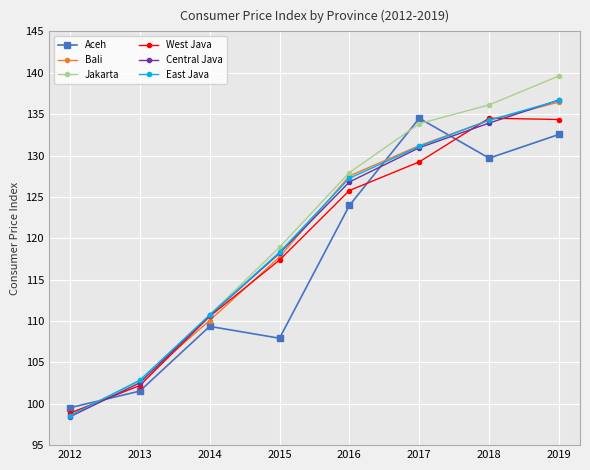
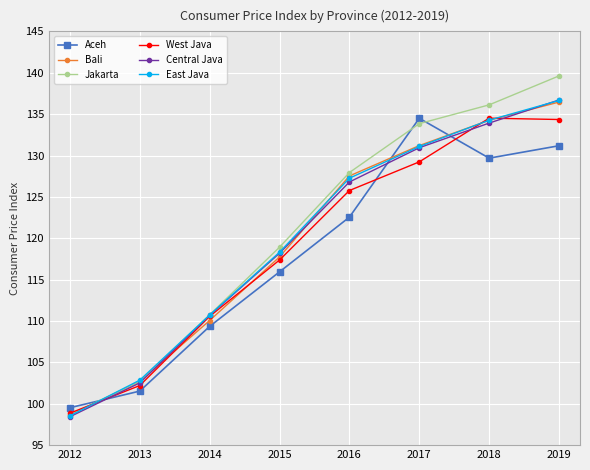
Aceh, 2015: 108 -> 116
Aceh, 2016: 124 -> 123
Aceh, 2019: 133 -> 131
